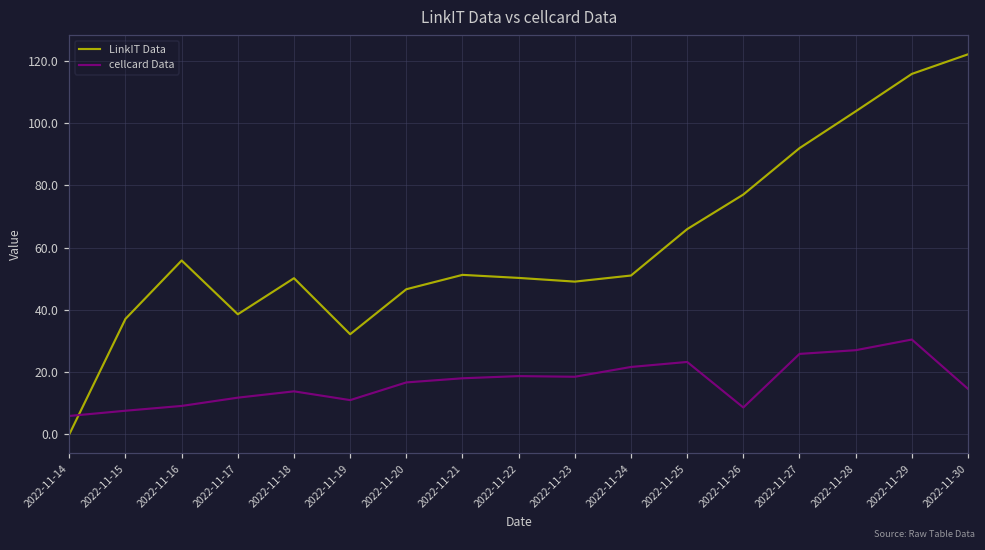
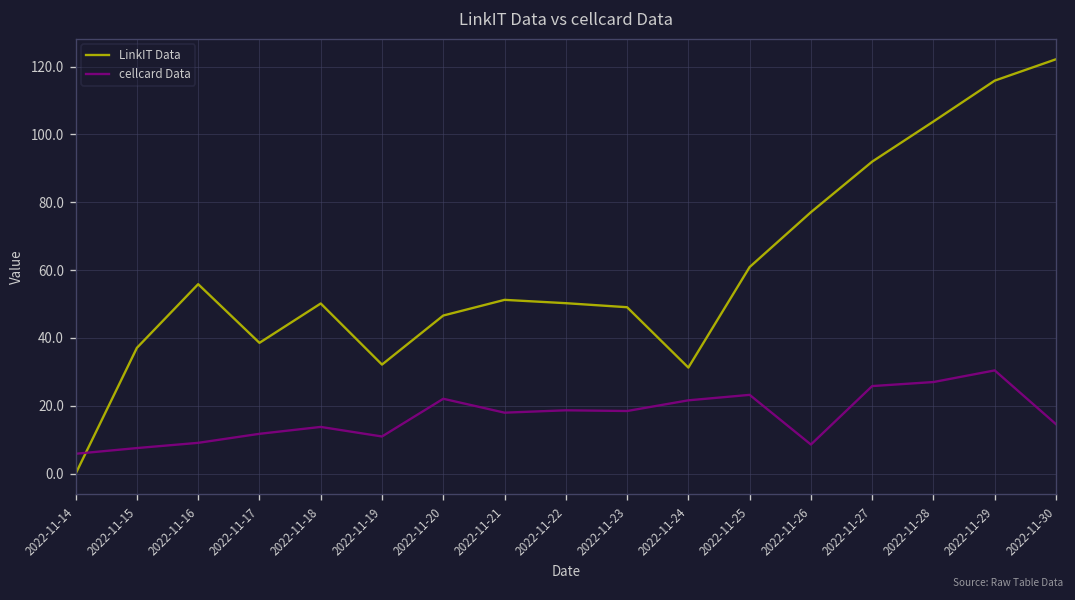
cellcard Data, 2022-11-20: 17 -> 22
LinkIT Data, 2022-11-24: 51 -> 31
LinkIT Data, 2022-11-25: 66 -> 61
